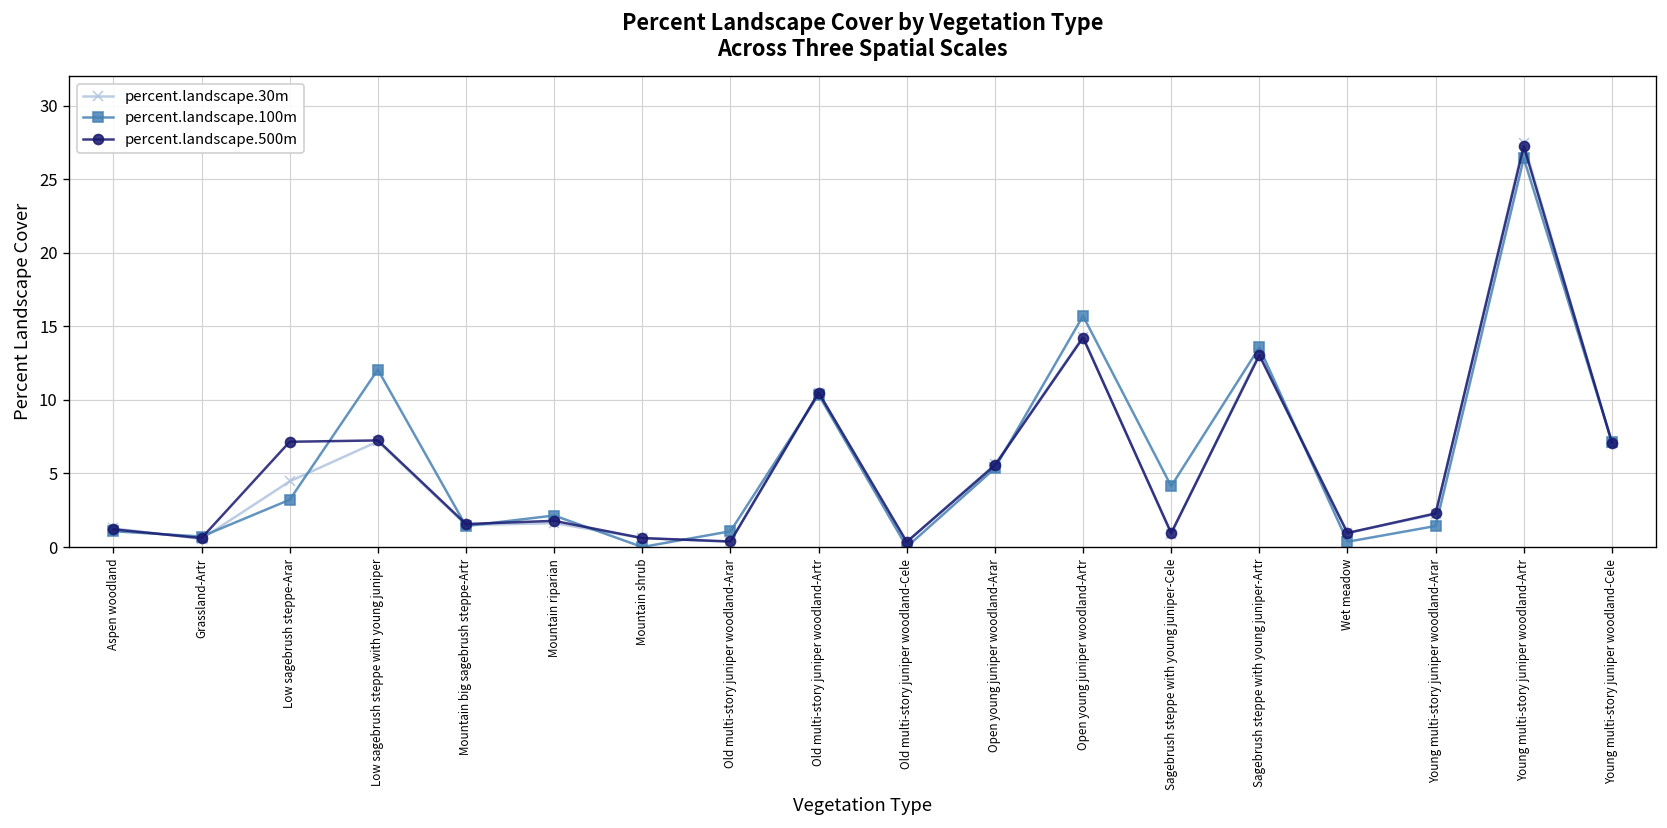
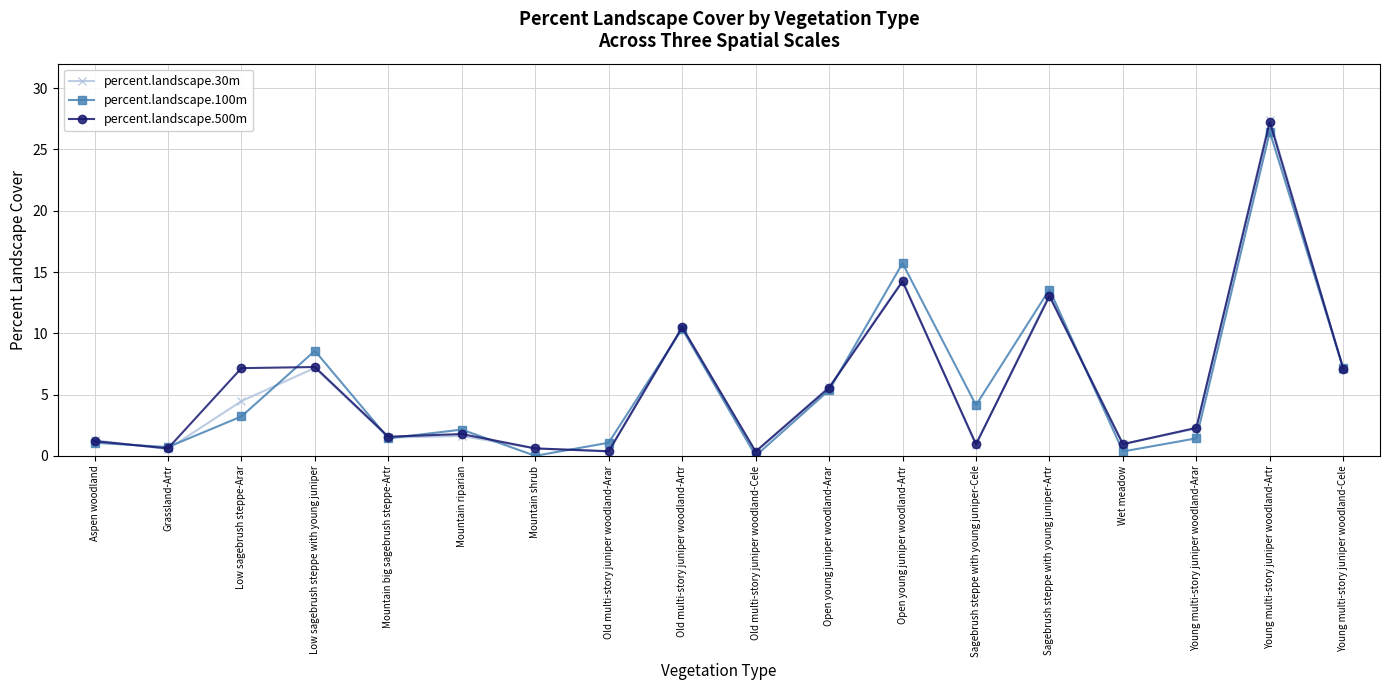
percent.landscape.100m, Low sagebrush steppe with young juniper: 12.1 -> 8.6
